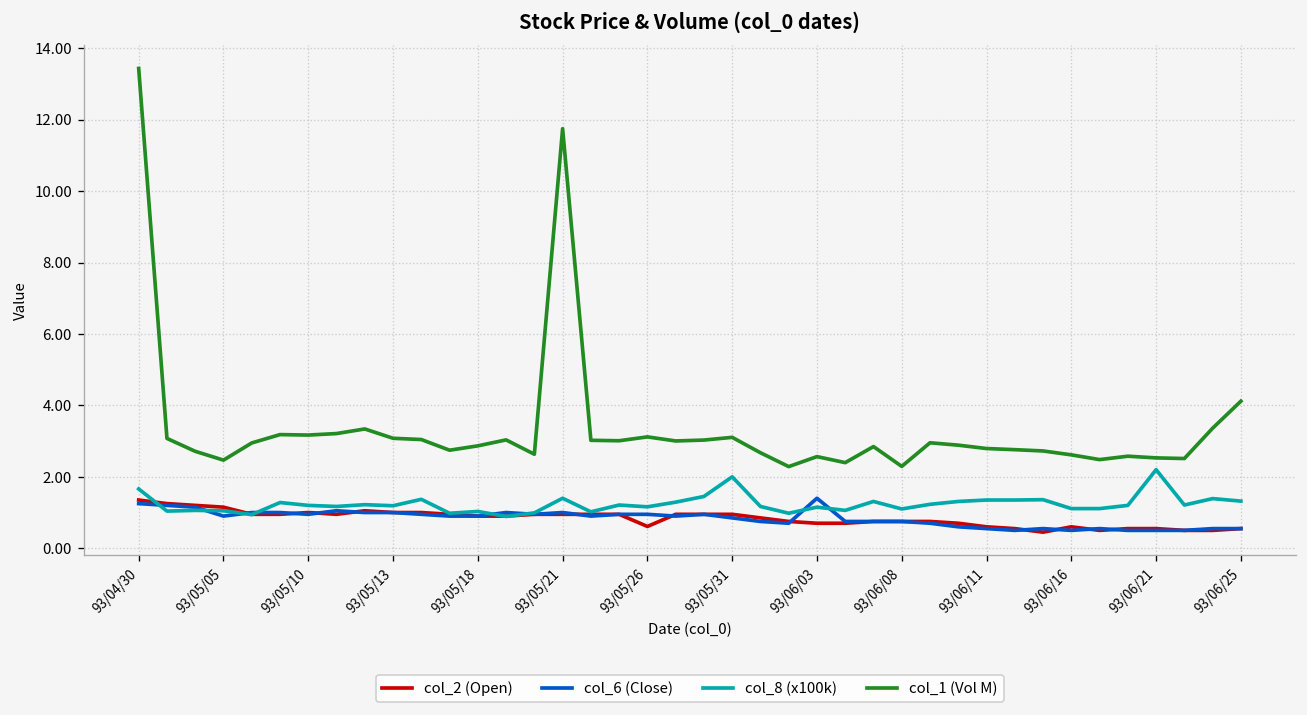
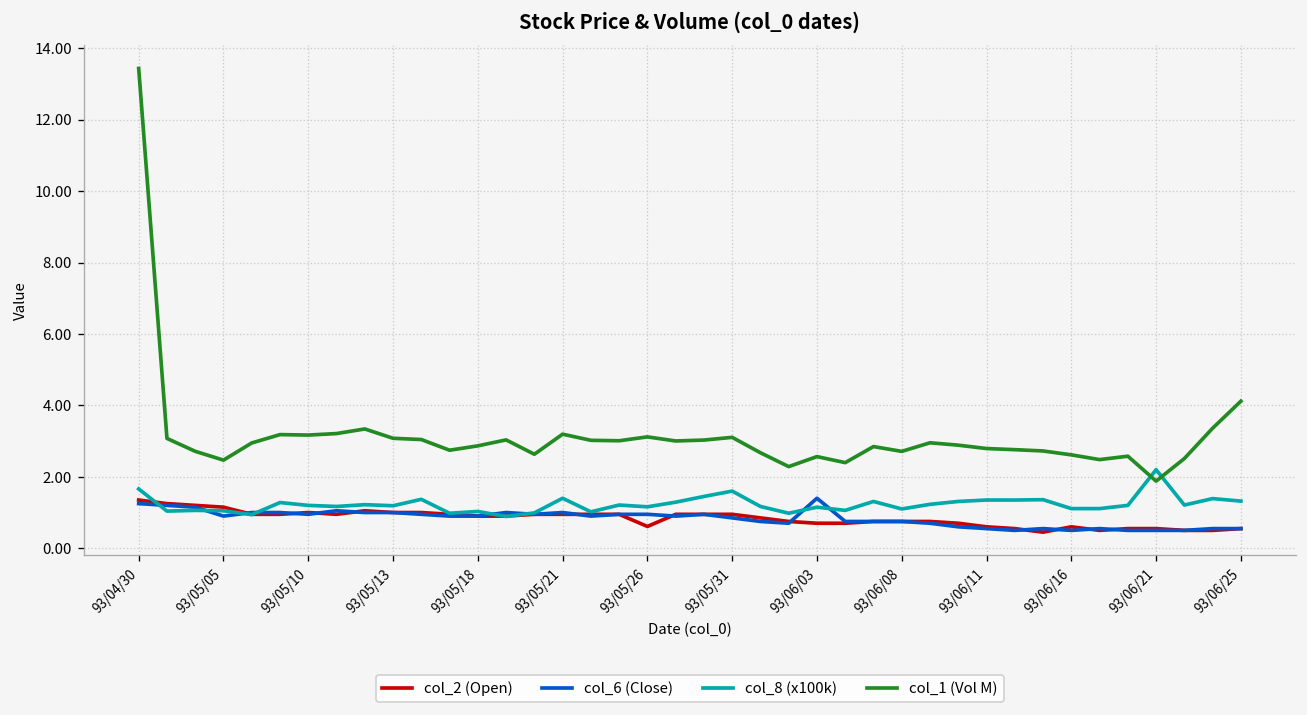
col_1 (Vol M), 93/05/21: 11.7 -> 3.2
col_8 (x100k), 93/05/31: 2.0 -> 1.6
col_1 (Vol M), 93/06/08: 2.3 -> 2.7
col_1 (Vol M), 93/06/21: 2.5 -> 1.9
